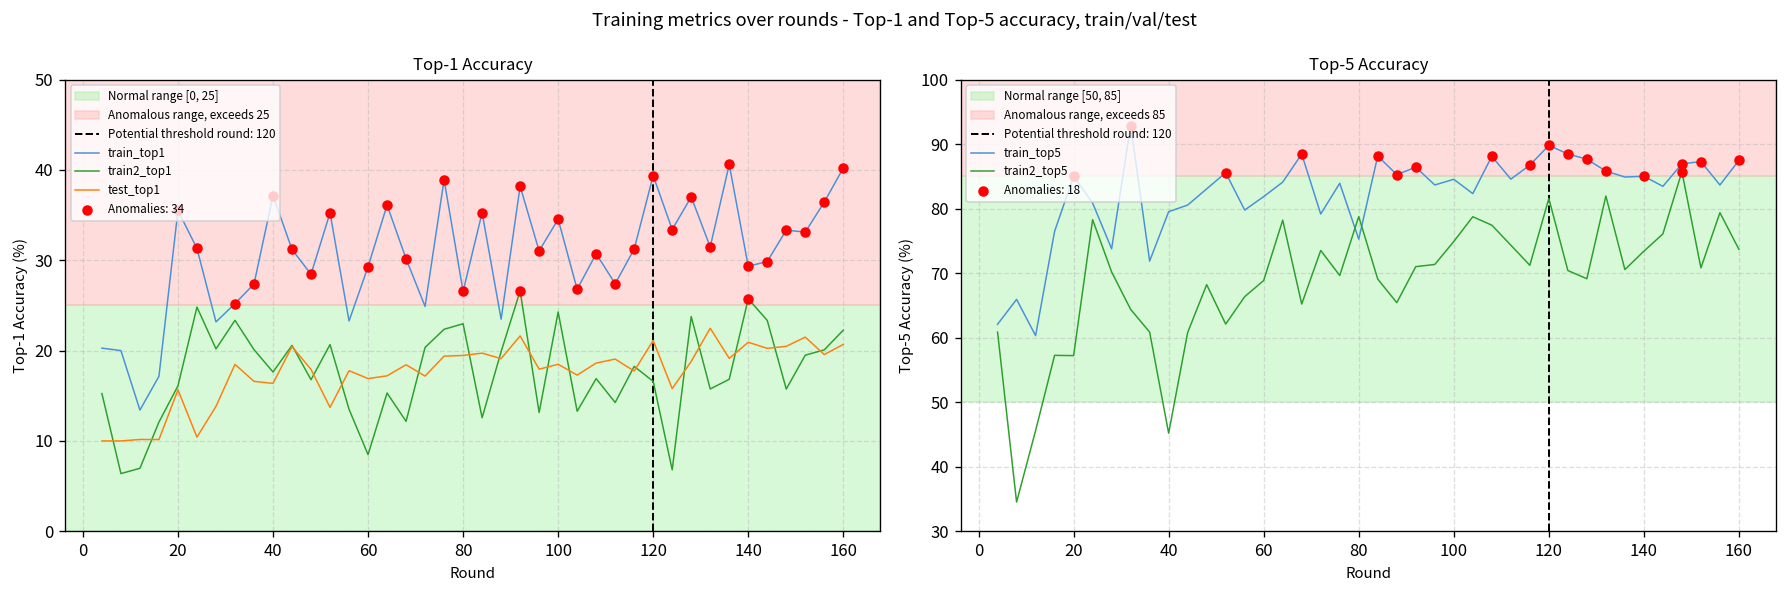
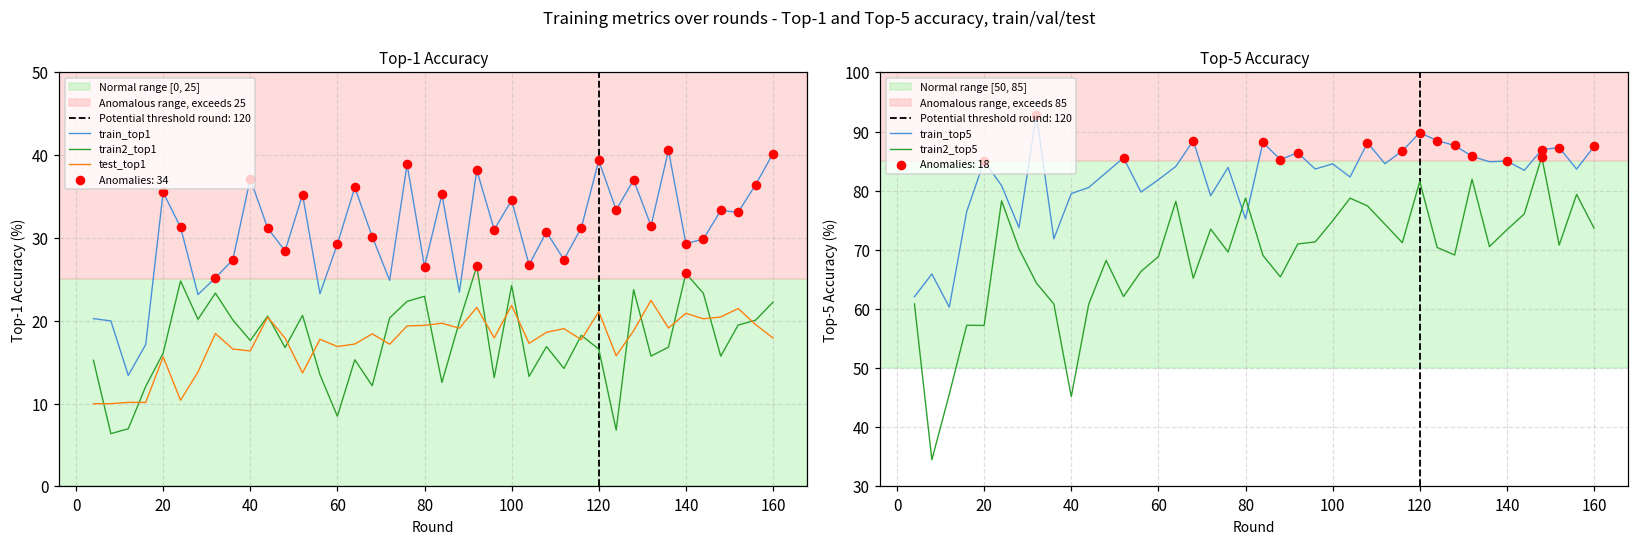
Top-1 Accuracy, test_top1, 100: 18 -> 22
Top-1 Accuracy, test_top1, 160: 21 -> 18
